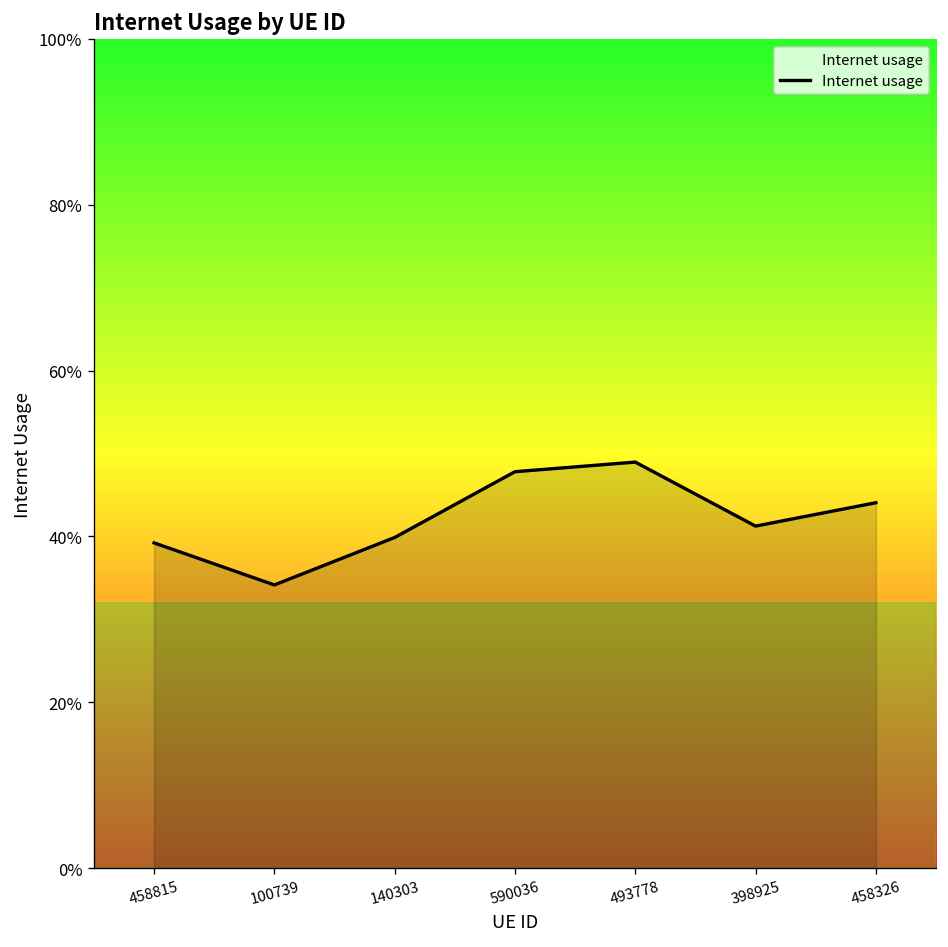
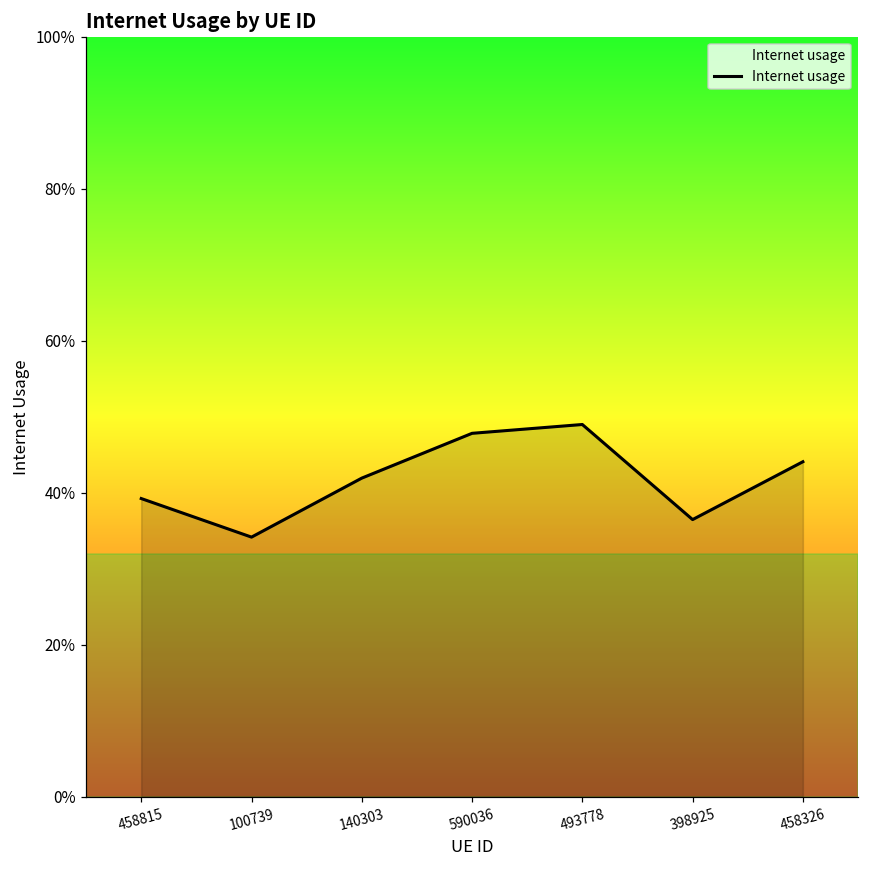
140303: 40% -> 42%
398925: 41% -> 36%
